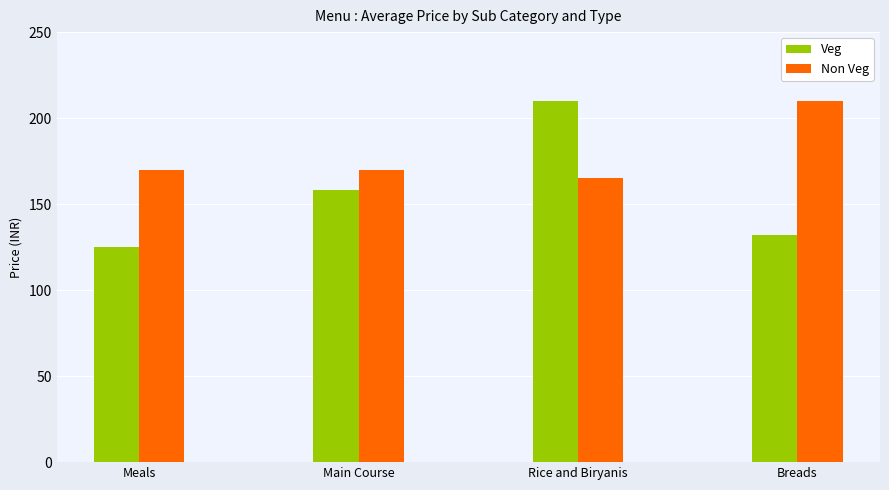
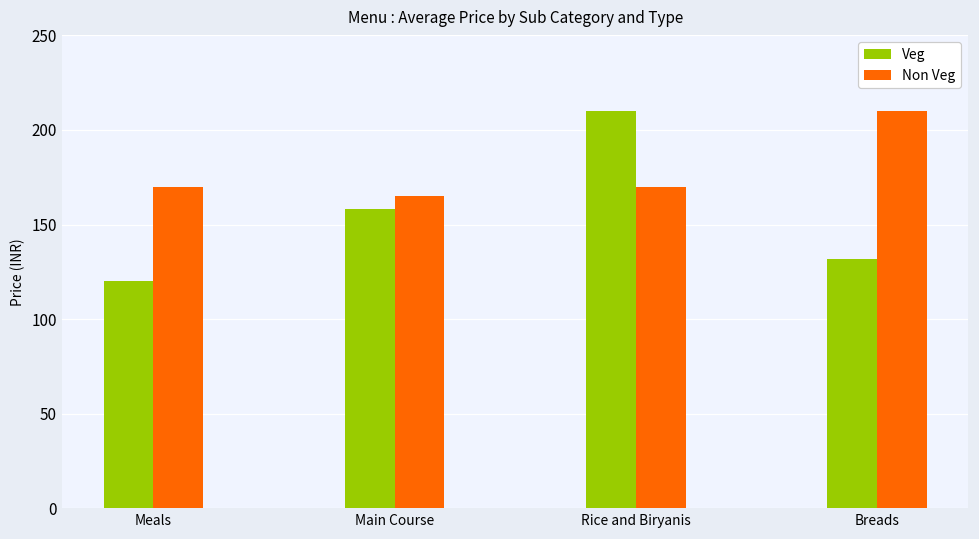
Veg, Meals: 125 -> 120
Non Veg, Main Course: 170 -> 165
Non Veg, Rice and Biryanis: 165 -> 170
